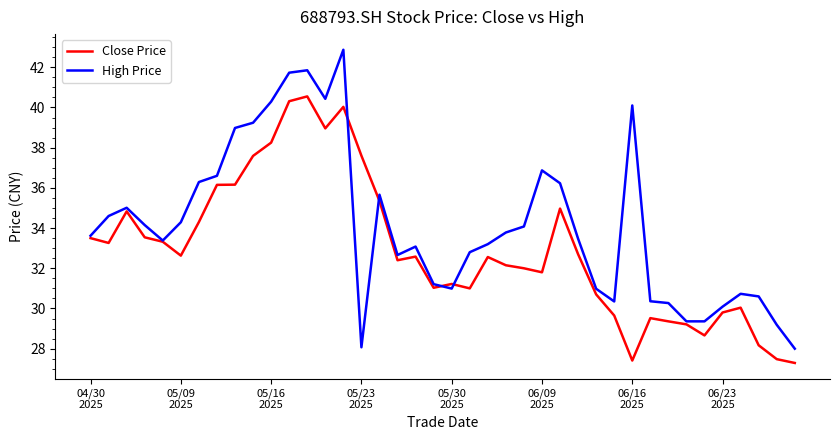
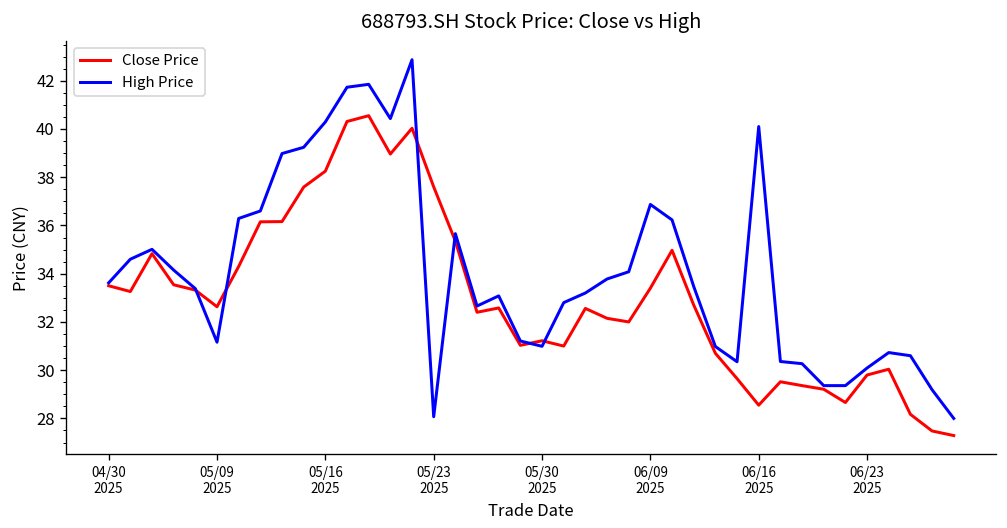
High Price, 05/09 2025: 34.3 -> 31.2
Close Price, 06/09 2025: 31.8 -> 33.4
Close Price, 06/16 2025: 27.4 -> 28.6
